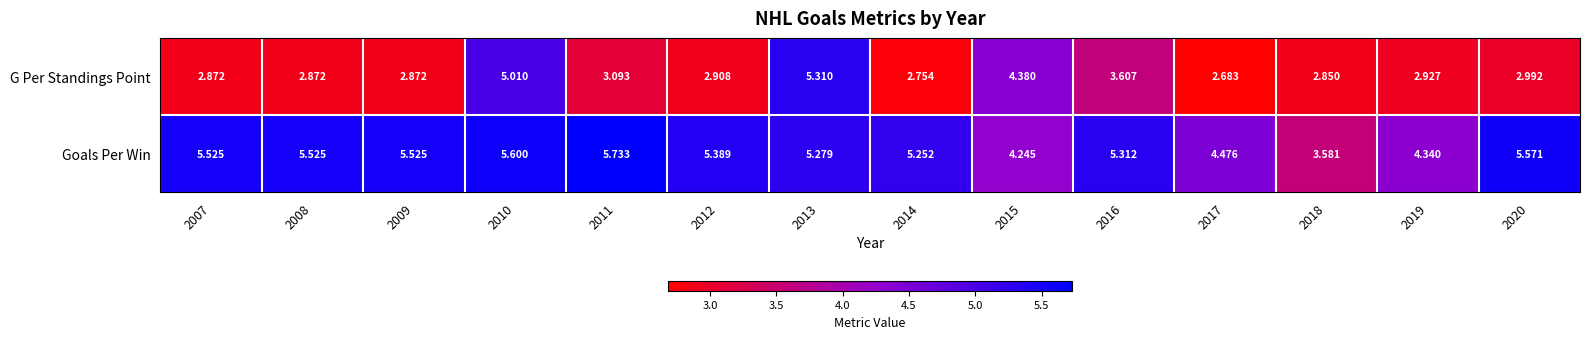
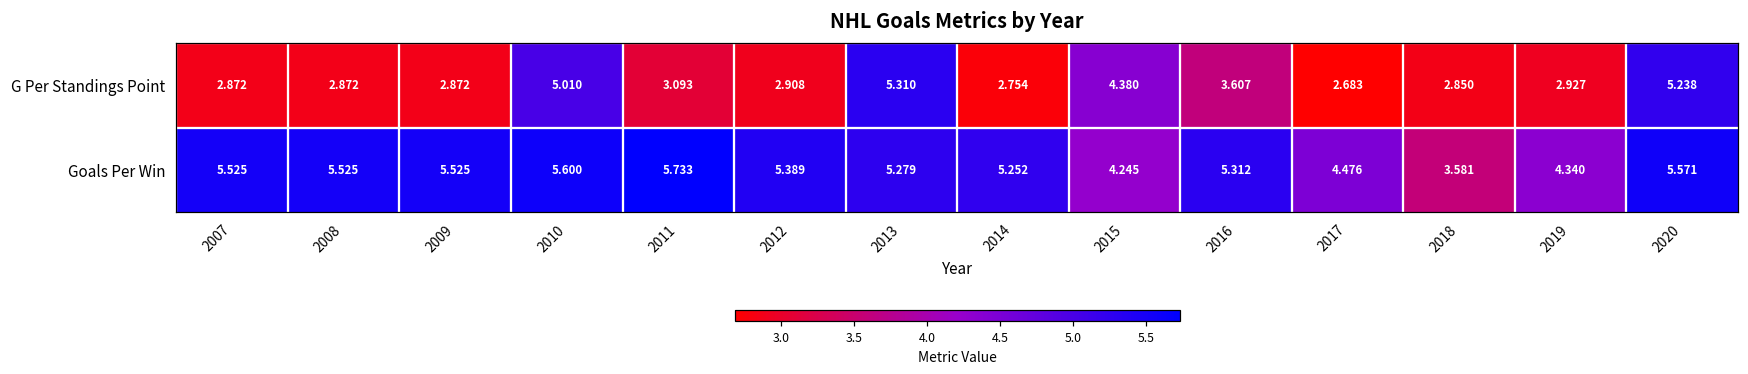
G Per Standings Point, 2020: 2.992 -> 5.238
